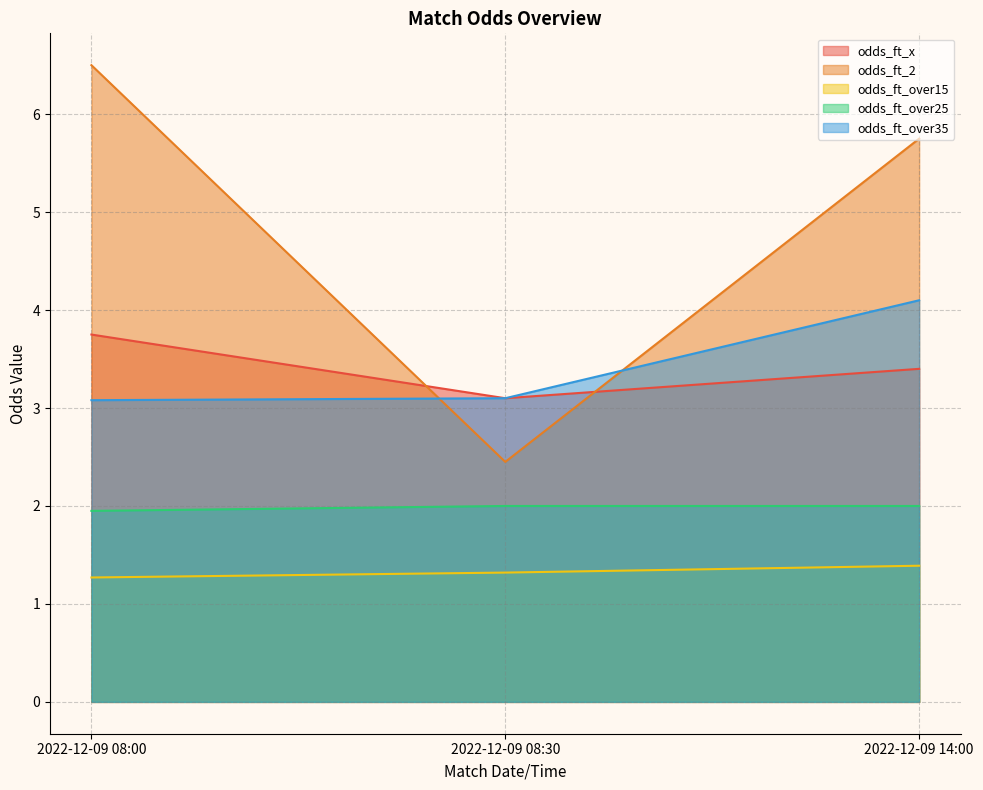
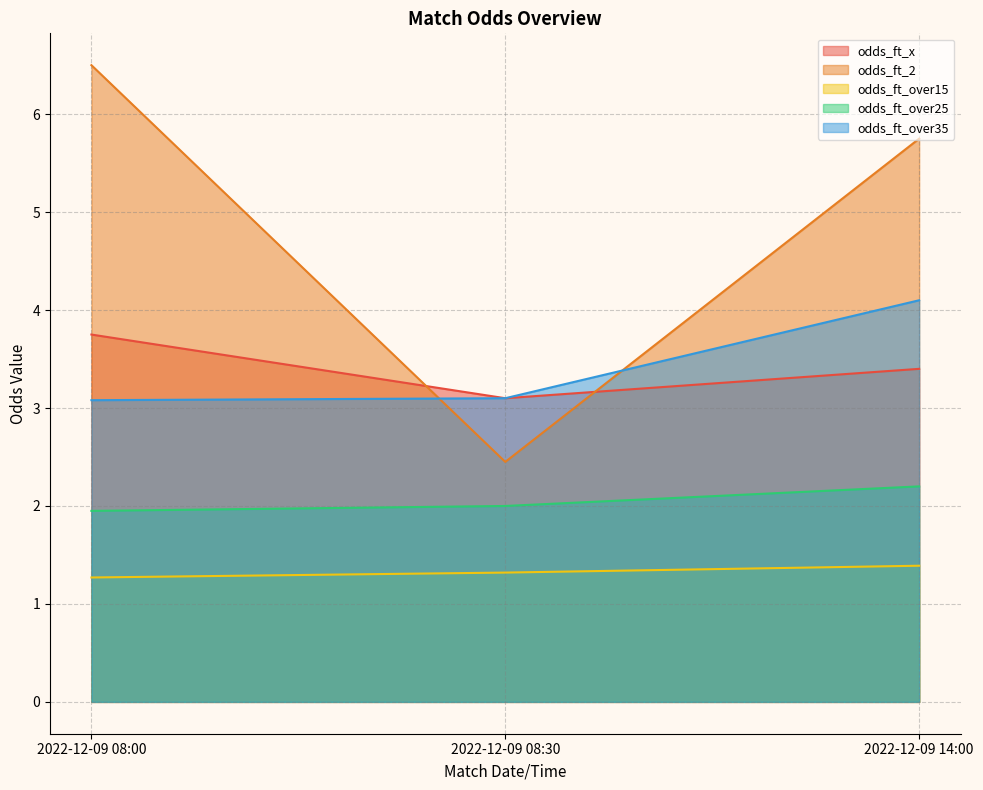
odds_ft_over25, 2022-12-09 14:00: 2.0 -> 2.2
